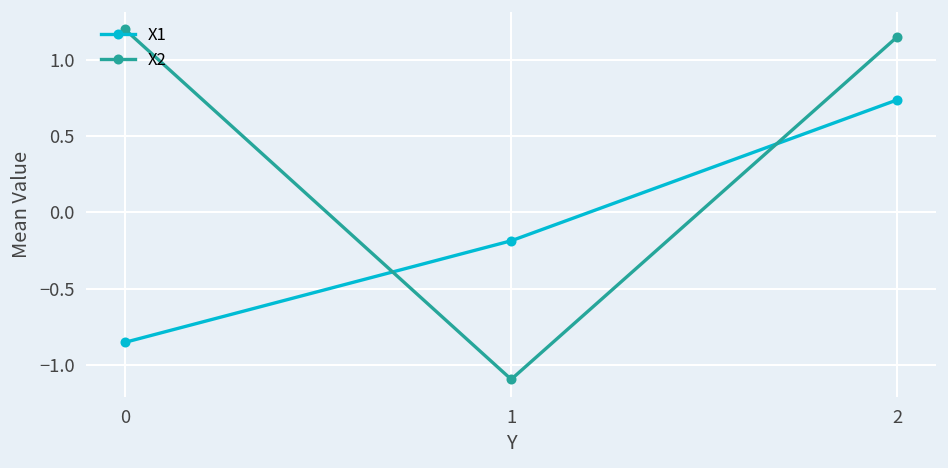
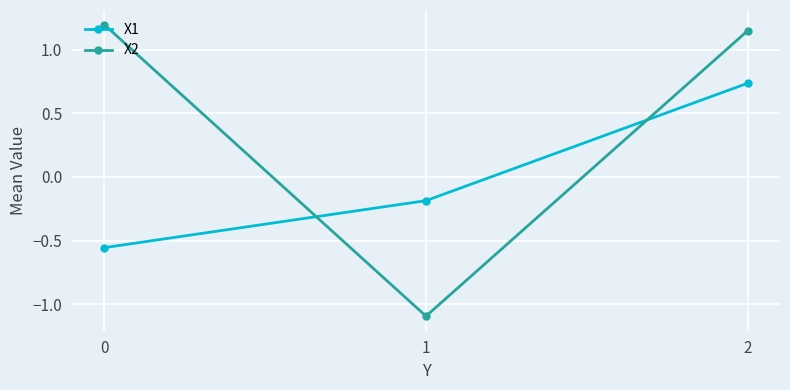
X1, 0: -0.85 -> -0.56
